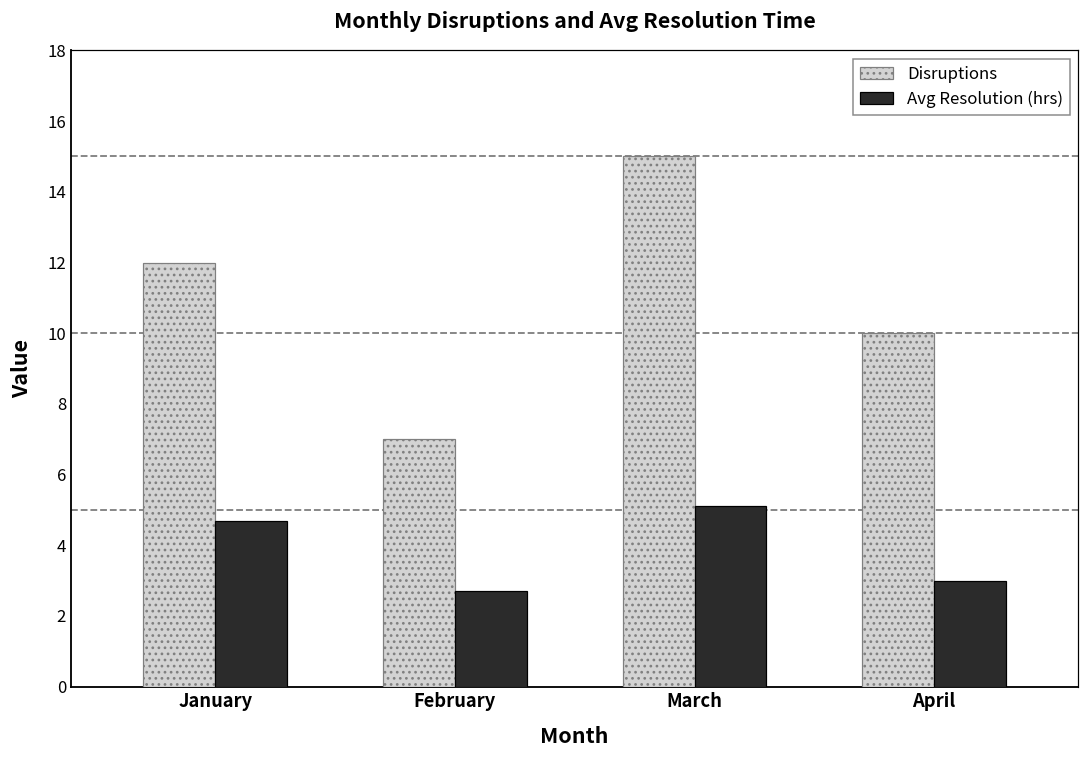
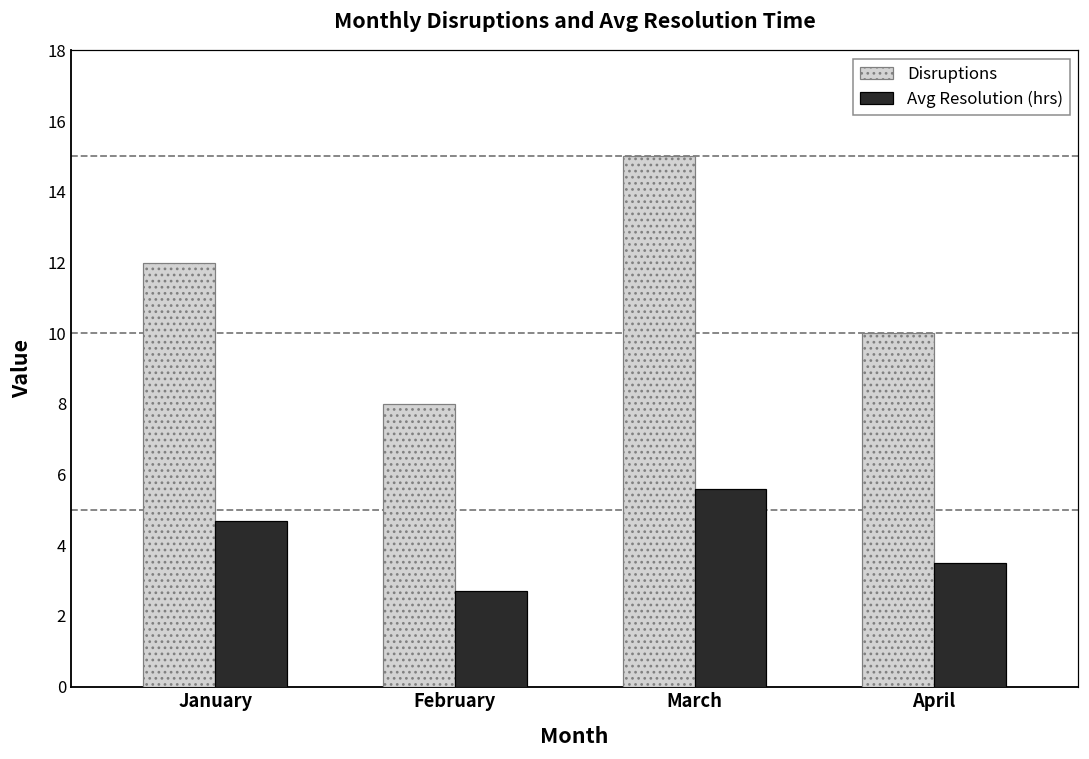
Disruptions, February: 7 -> 8
Avg Resolution (hrs), March: 5.1 -> 5.6
Avg Resolution (hrs), April: 3.0 -> 3.5
